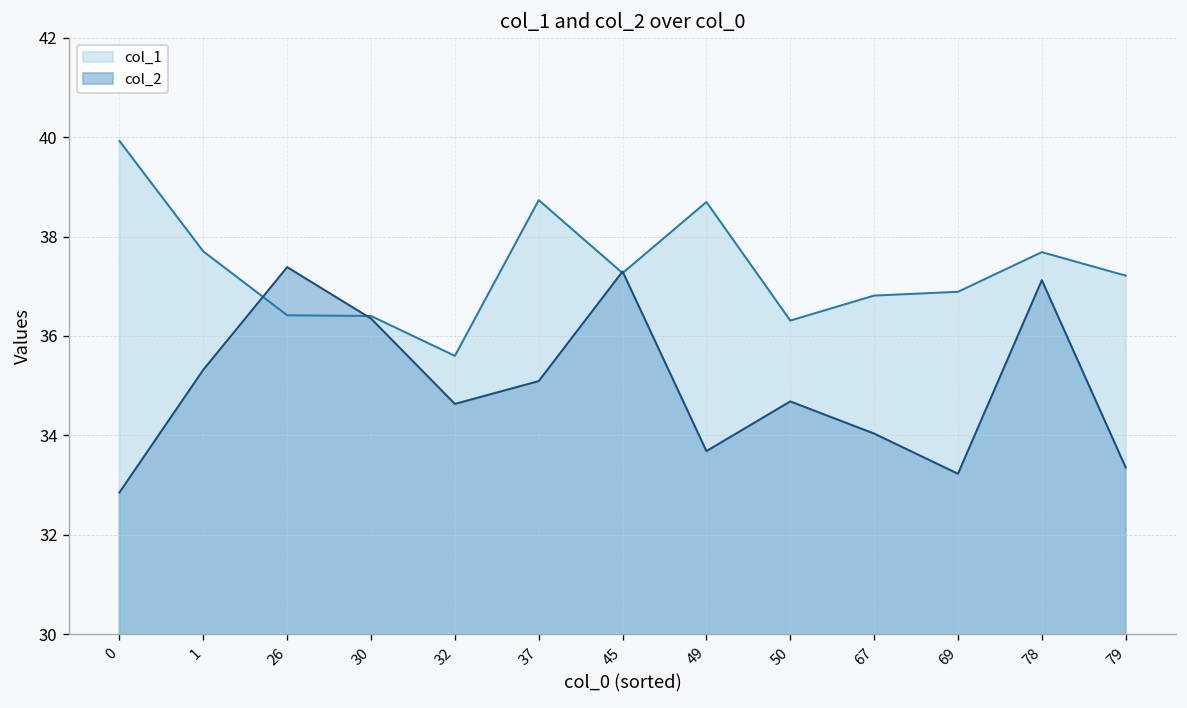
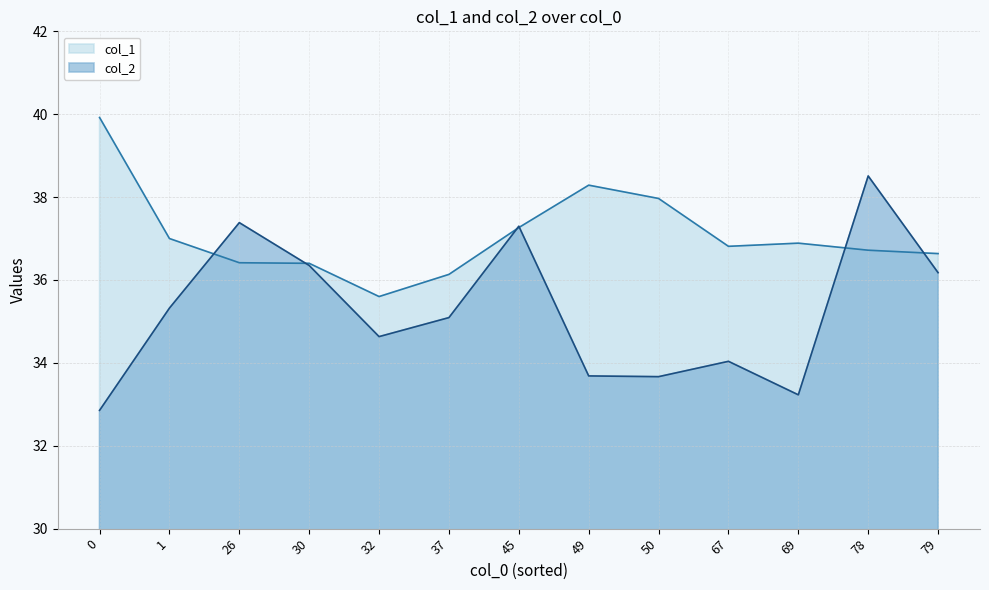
col_1, 1: 37.7 -> 37.0
col_1, 37: 38.7 -> 36.1
col_1, 49: 38.7 -> 38.3
col_1, 50: 36.3 -> 38.0
col_2, 50: 34.7 -> 33.7
col_1, 78: 37.7 -> 36.7
col_2, 78: 37.1 -> 38.5
col_1, 79: 37.2 -> 36.6
col_2, 79: 33.4 -> 36.2
